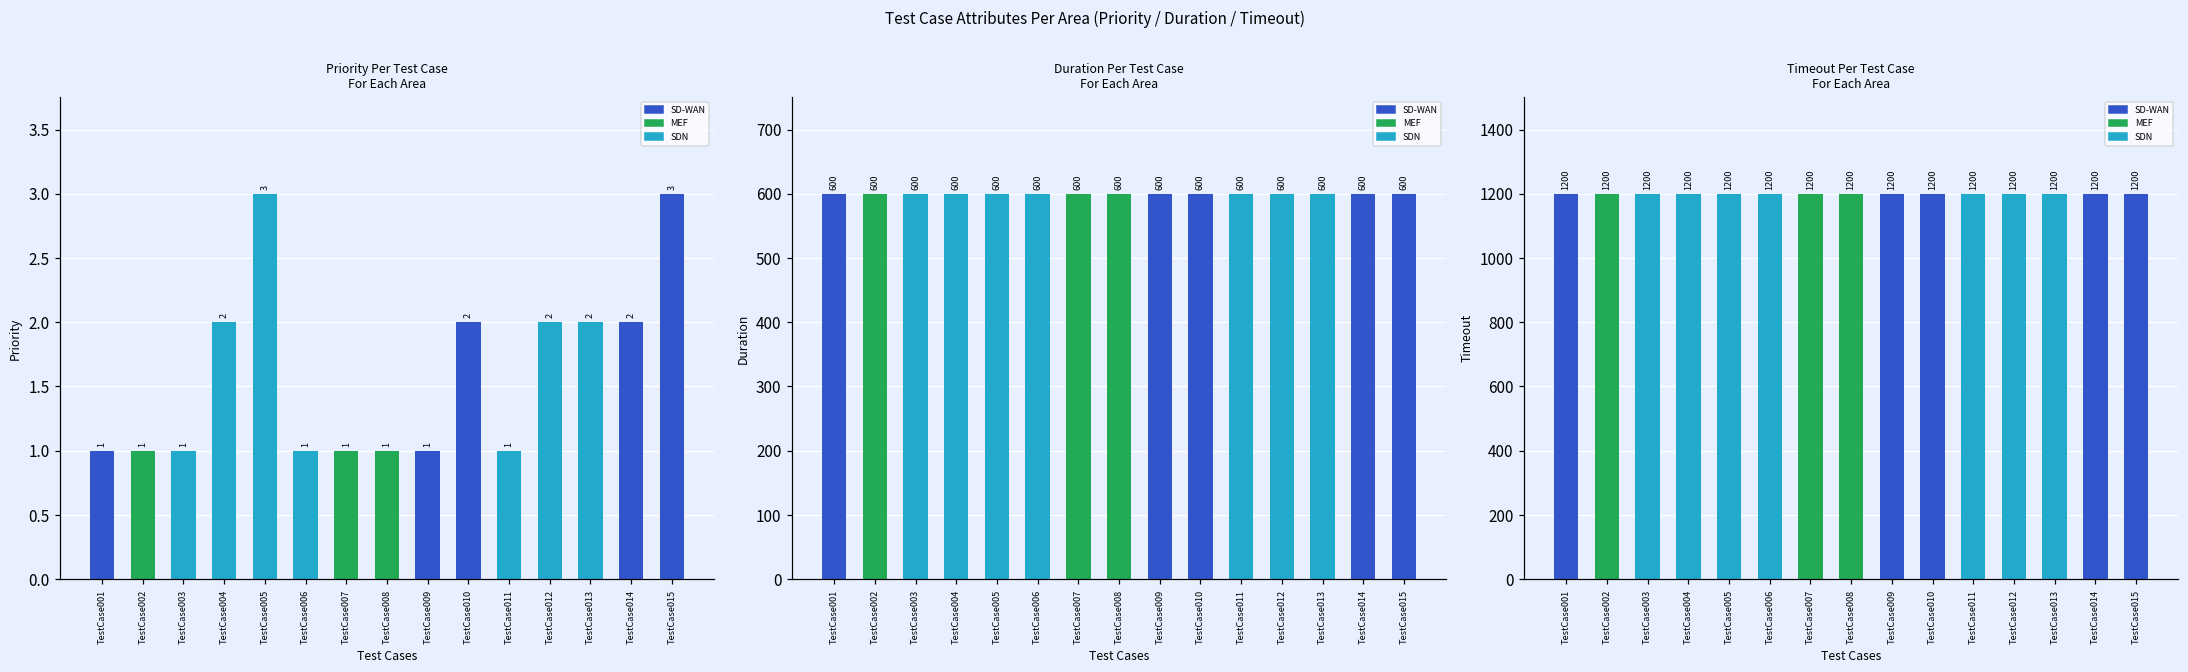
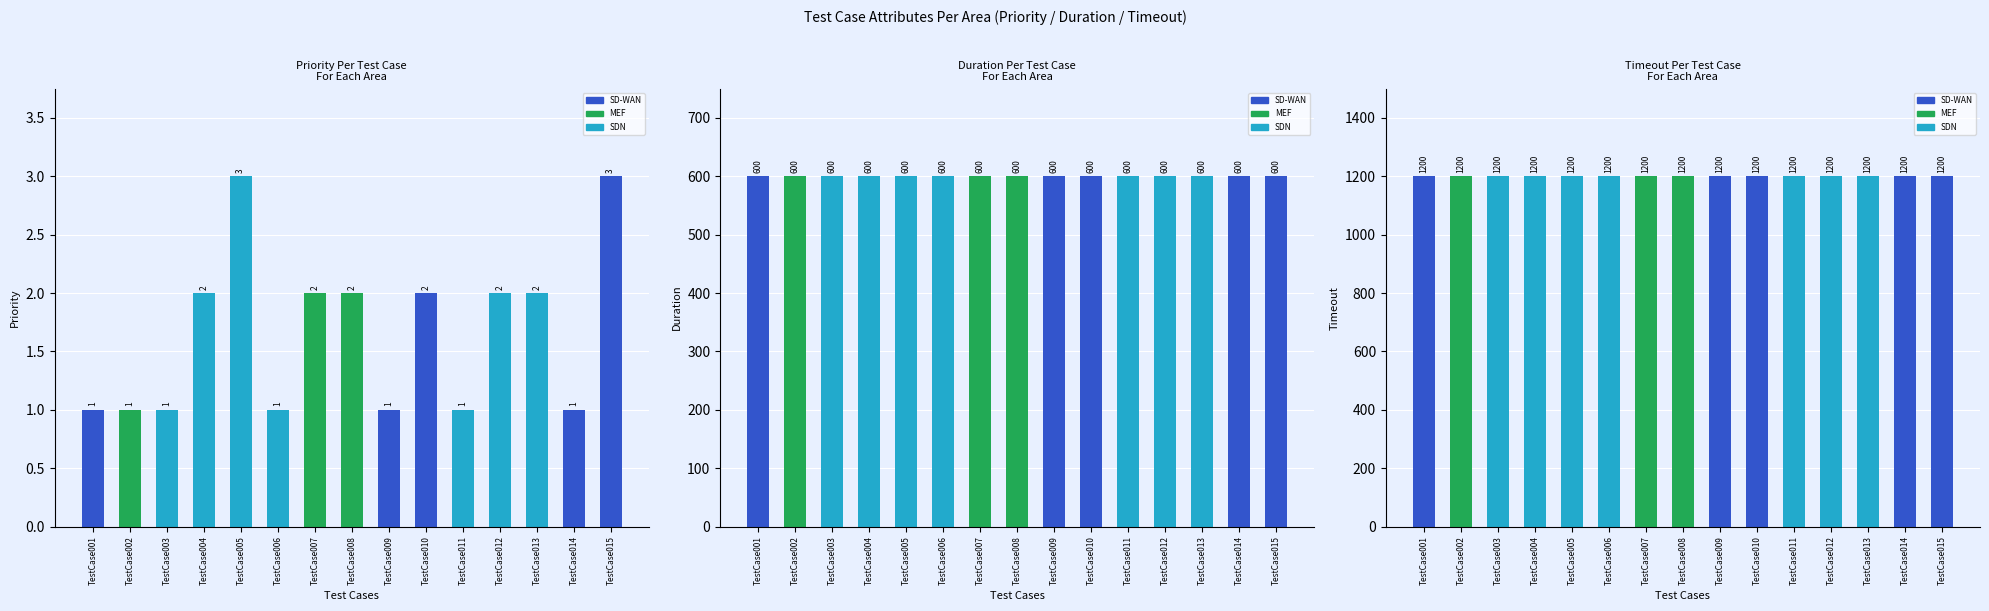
Priority Per Test Case For Each Area, TestCase007: 1 -> 2
Priority Per Test Case For Each Area, TestCase008: 1 -> 2
Priority Per Test Case For Each Area, TestCase014: 2 -> 1
